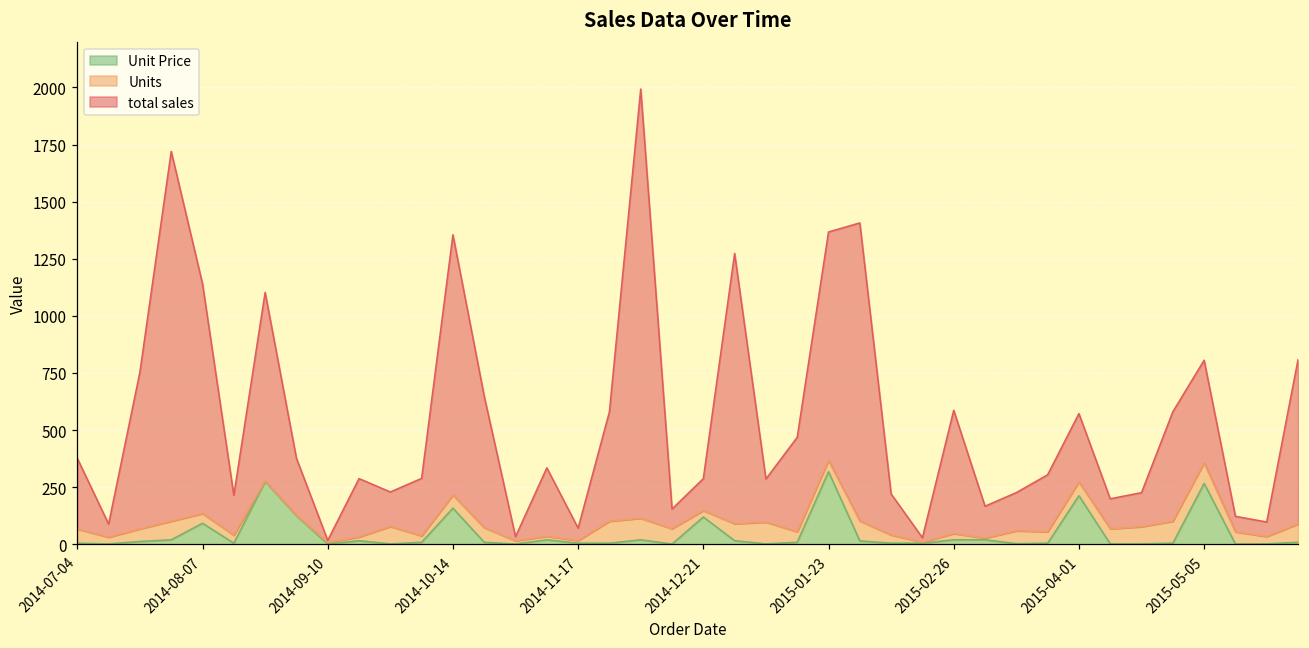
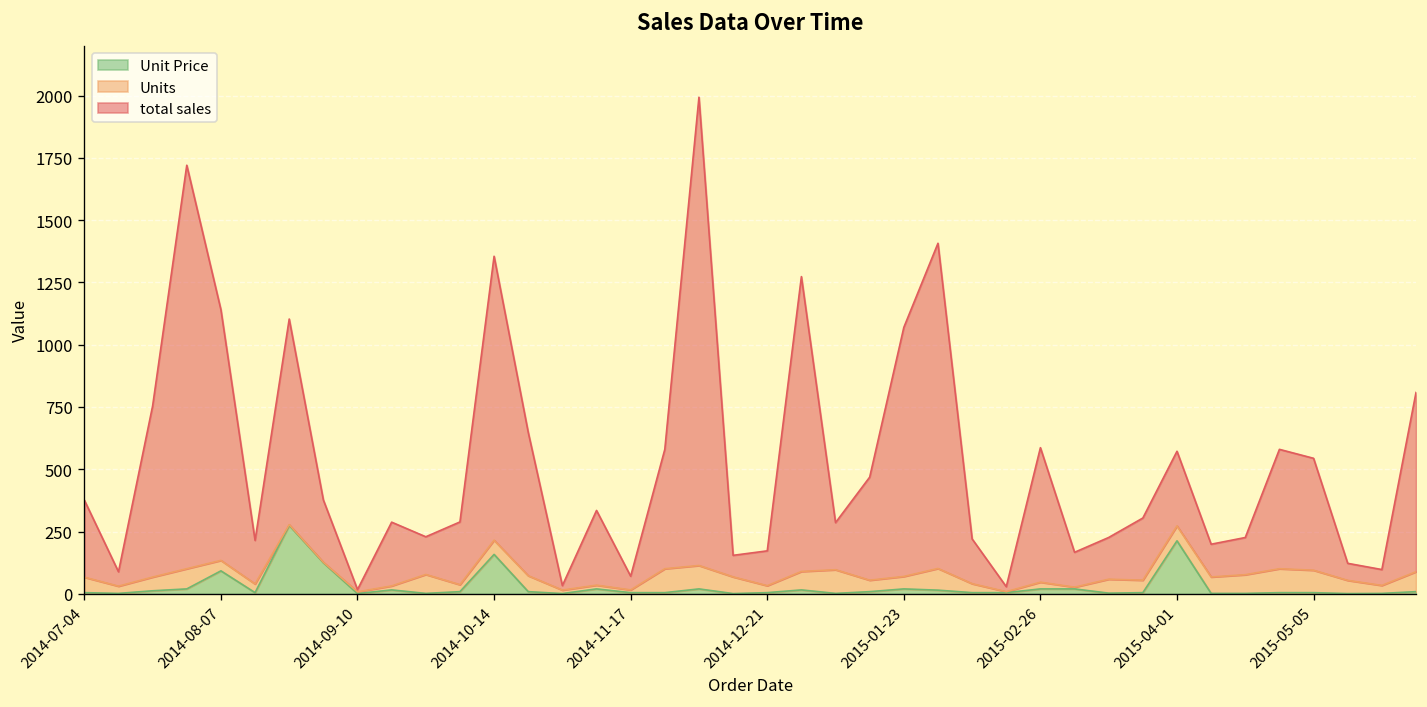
Unit Price, 2014-12-21: 120 -> 0
Unit Price, 2015-01-23: 320 -> 20
Unit Price, 2015-05-05: 270 -> 0
